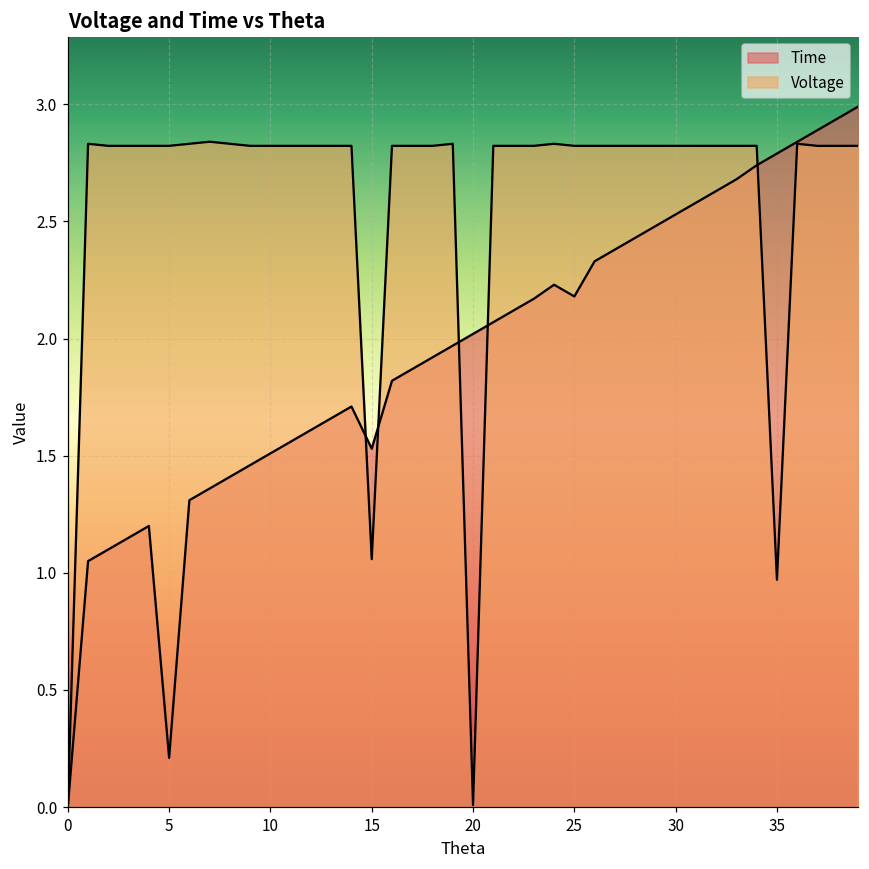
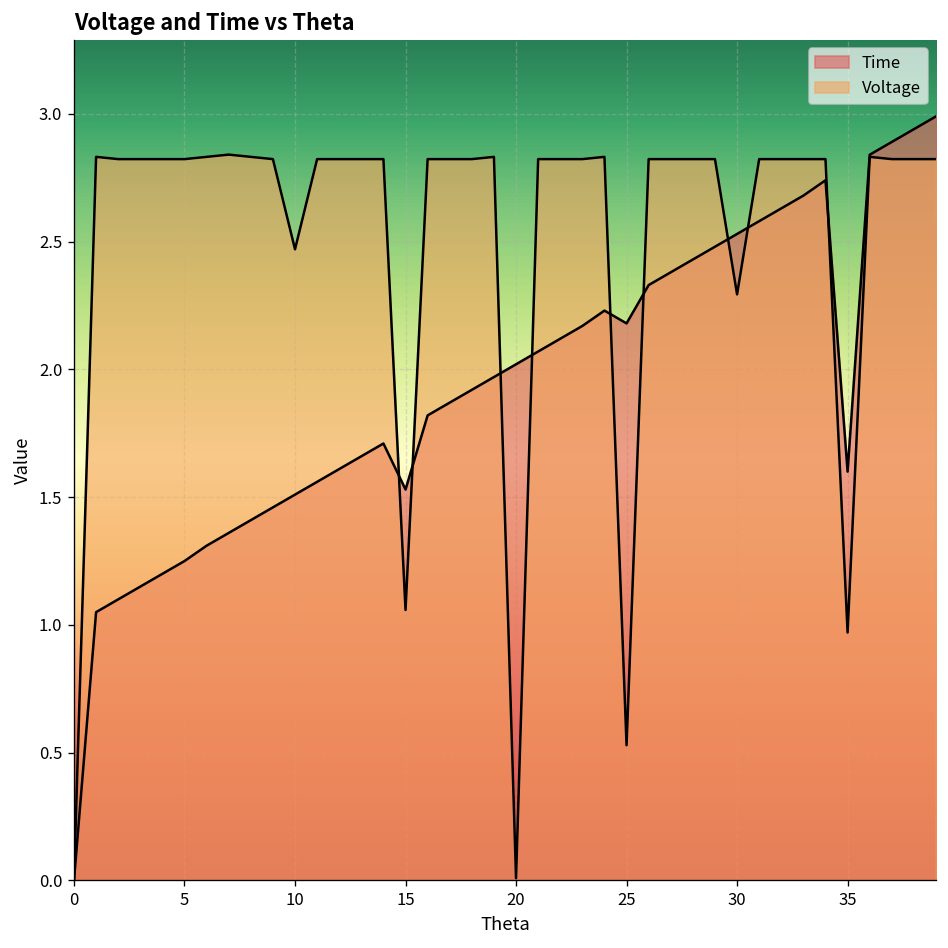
Time, 5: 0.21 -> 1.25
Voltage, 10: 2.82 -> 2.47
Voltage, 25: 2.82 -> 0.53
Voltage, 30: 2.82 -> 2.29
Time, 35: 2.79 -> 1.60
